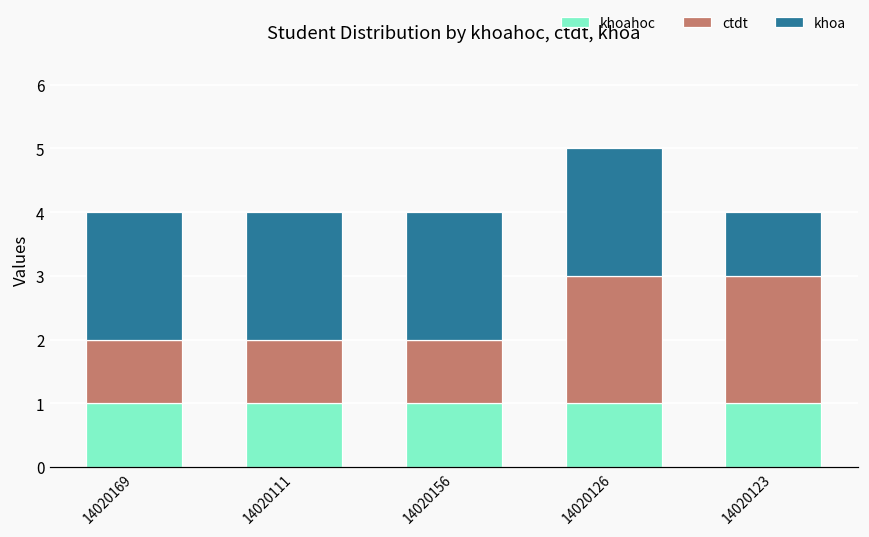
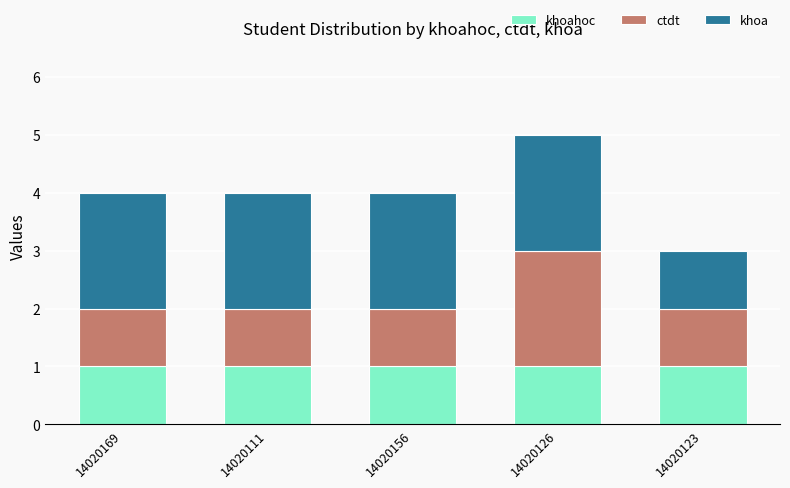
ctdt, 14020123: 2 -> 1
